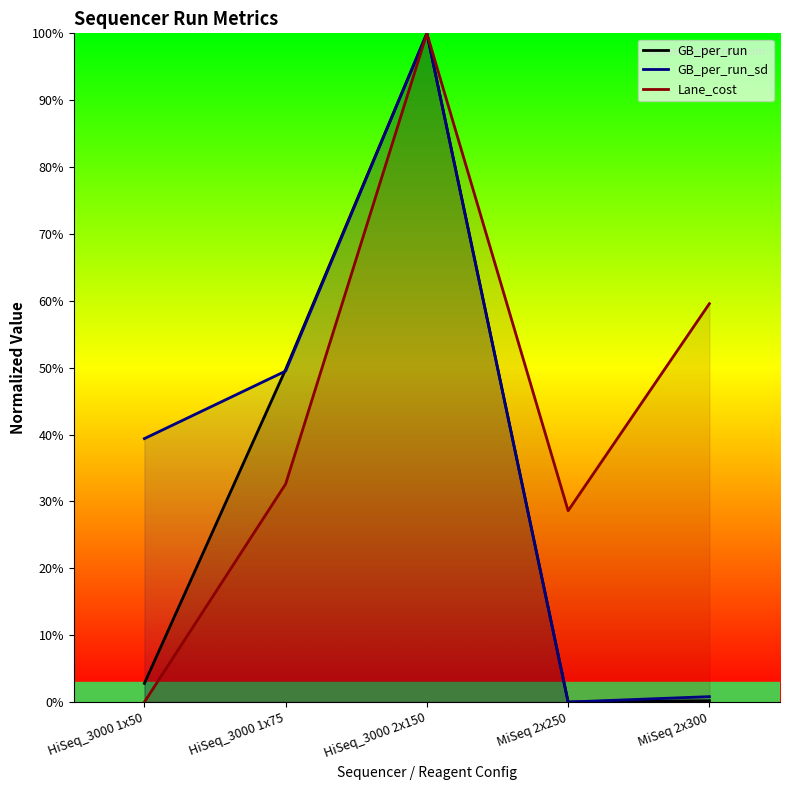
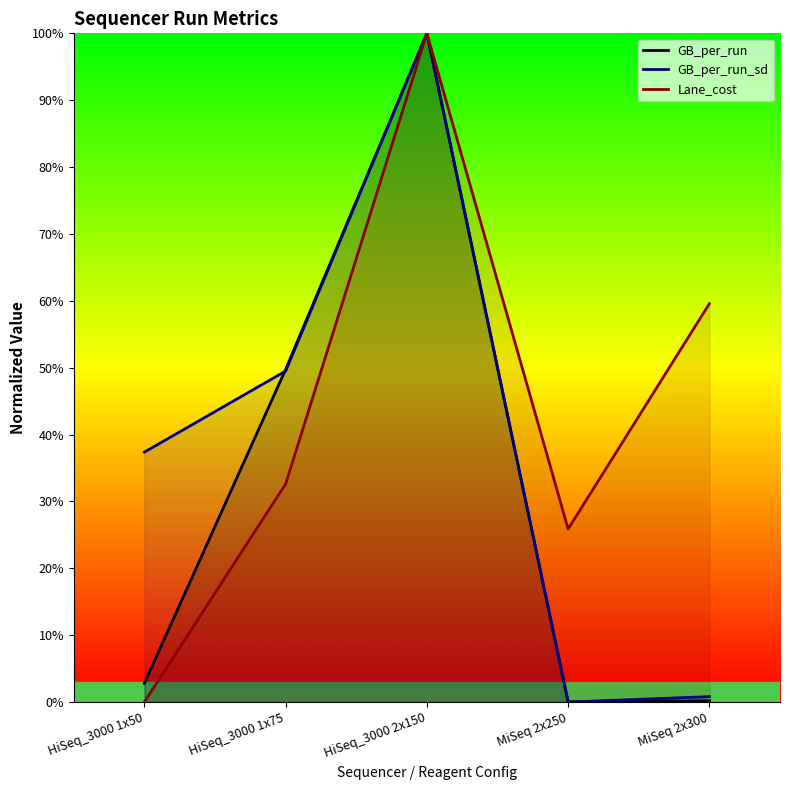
GB_per_run_sd, HiSeq_3000 1x50: 39% -> 37%
Lane_cost, MiSeq 2x250: 29% -> 26%
